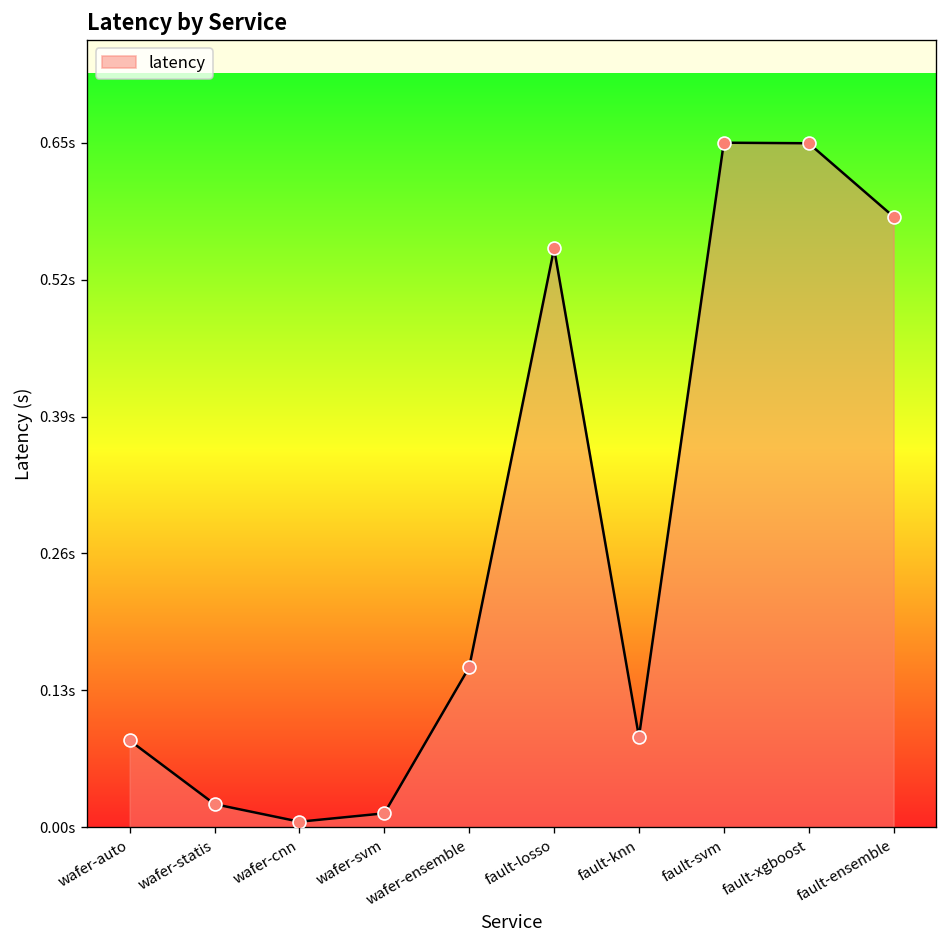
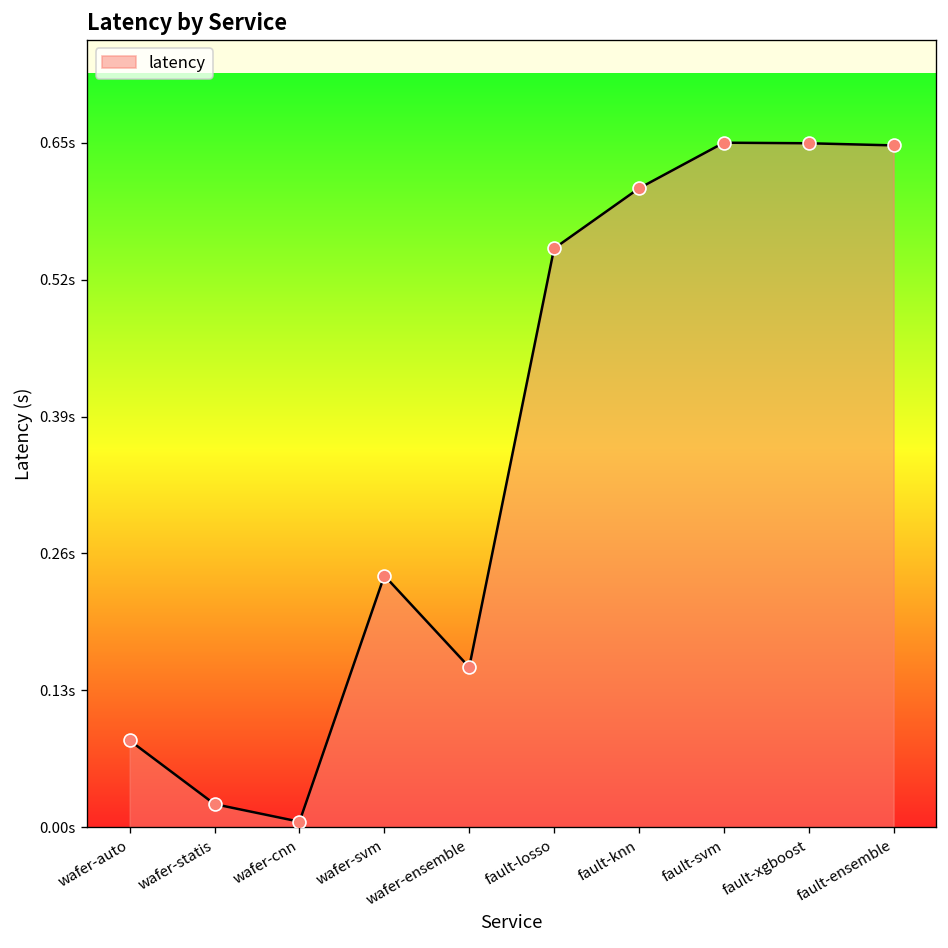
wafer-svm: 0.01s -> 0.24s
fault-knn: 0.09s -> 0.61s
fault-ensemble: 0.58s -> 0.65s
